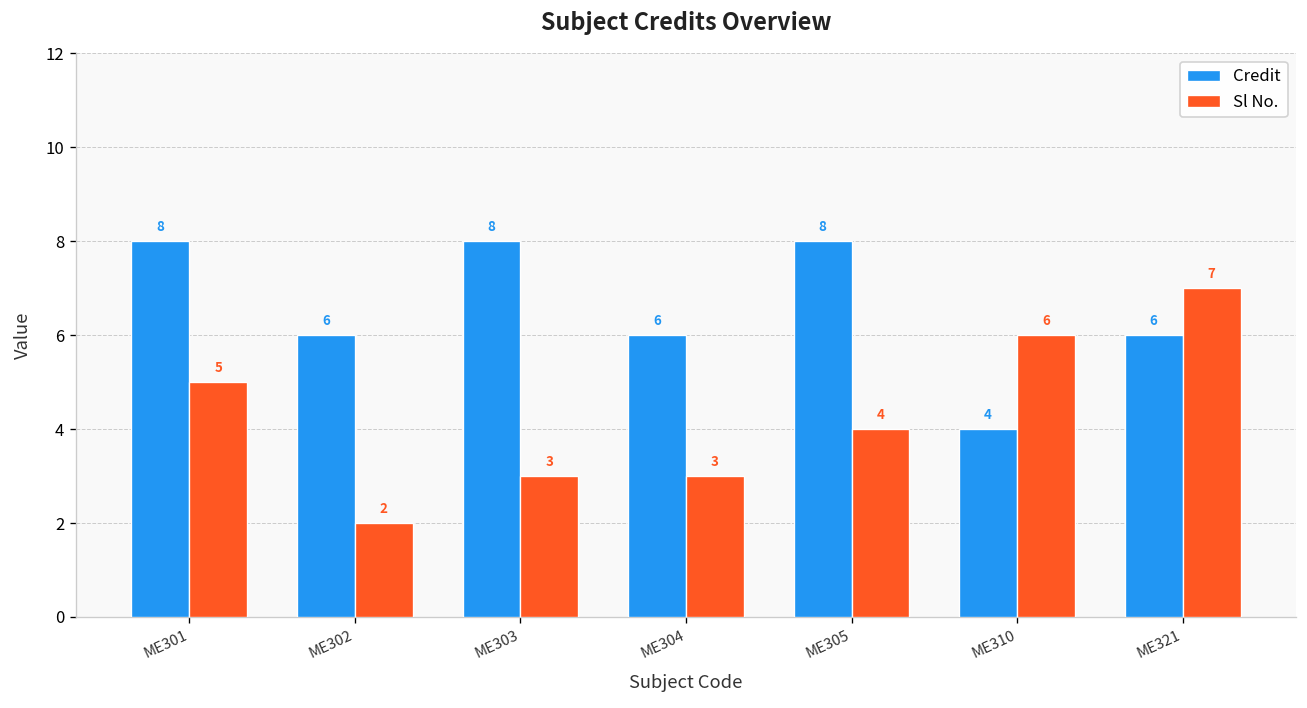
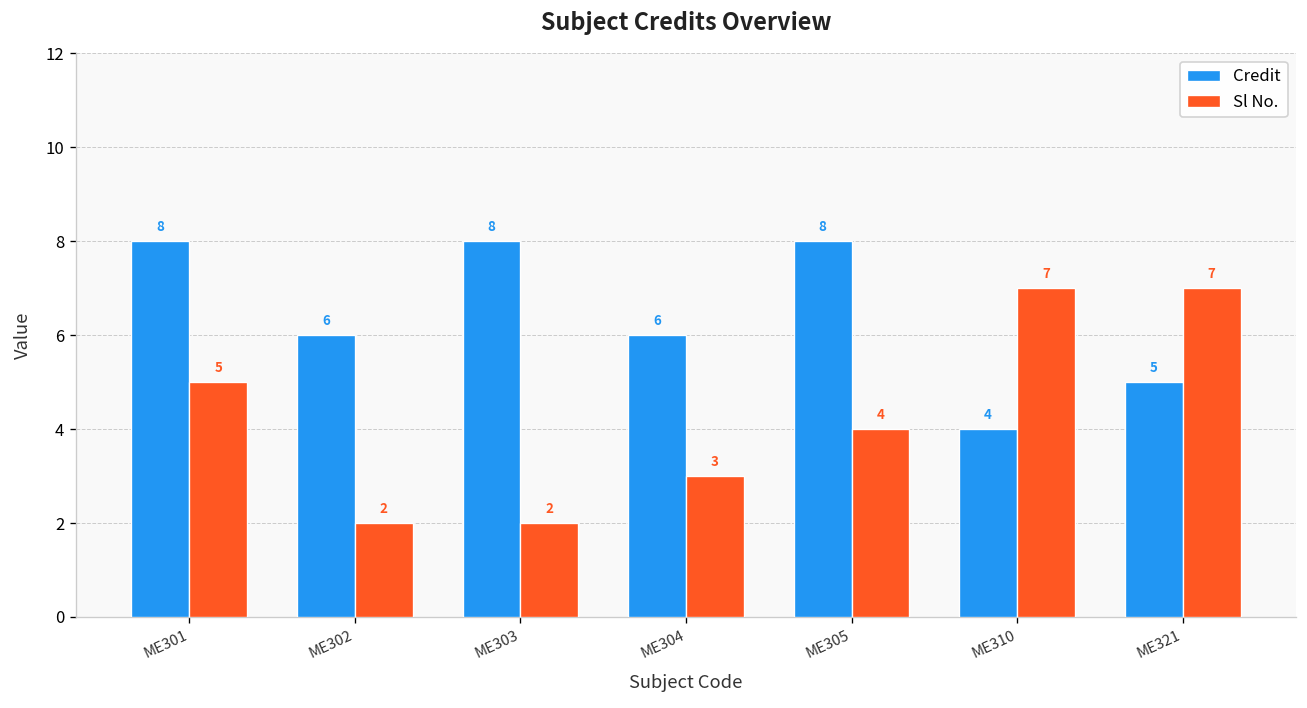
Sl No., ME303: 3 -> 2
Sl No., ME310: 6 -> 7
Credit, ME321: 6 -> 5
